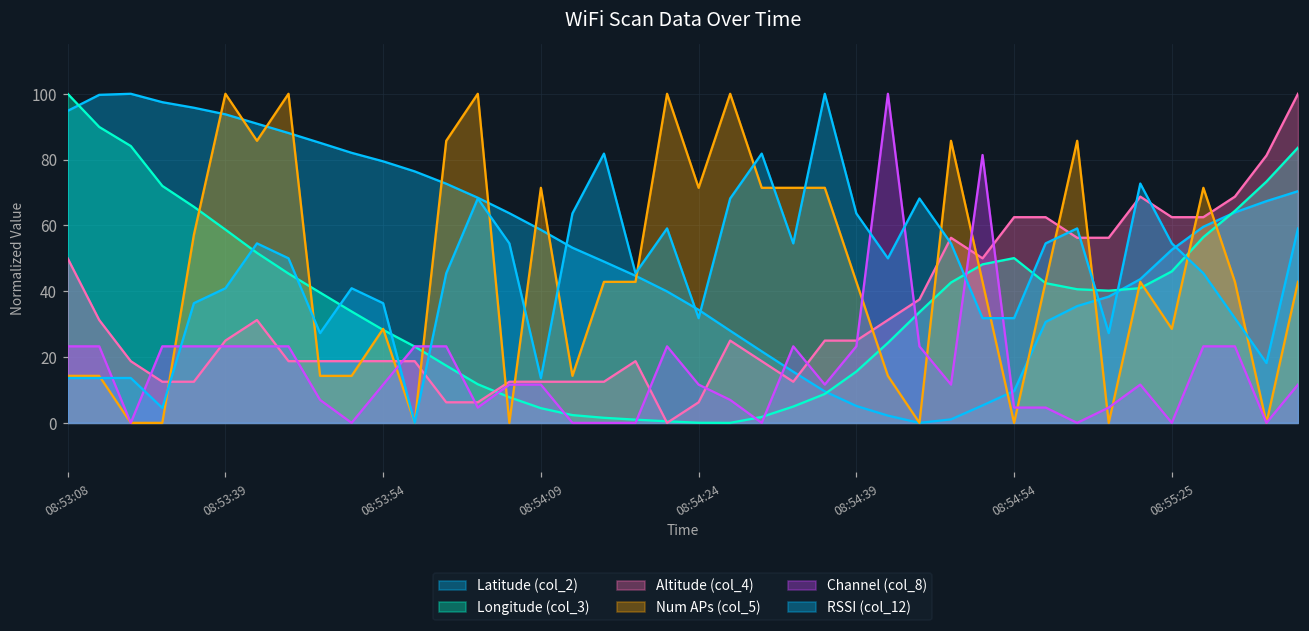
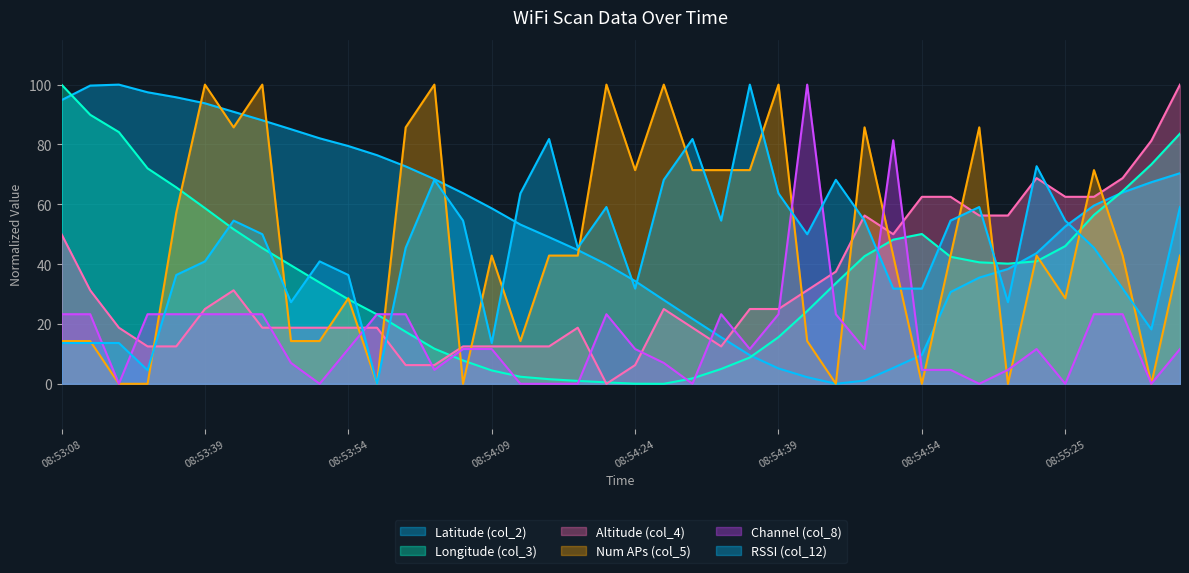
Num APs (col_5), 08:54:09: 71 -> 43
Num APs (col_5), 08:54:39: 43 -> 100
